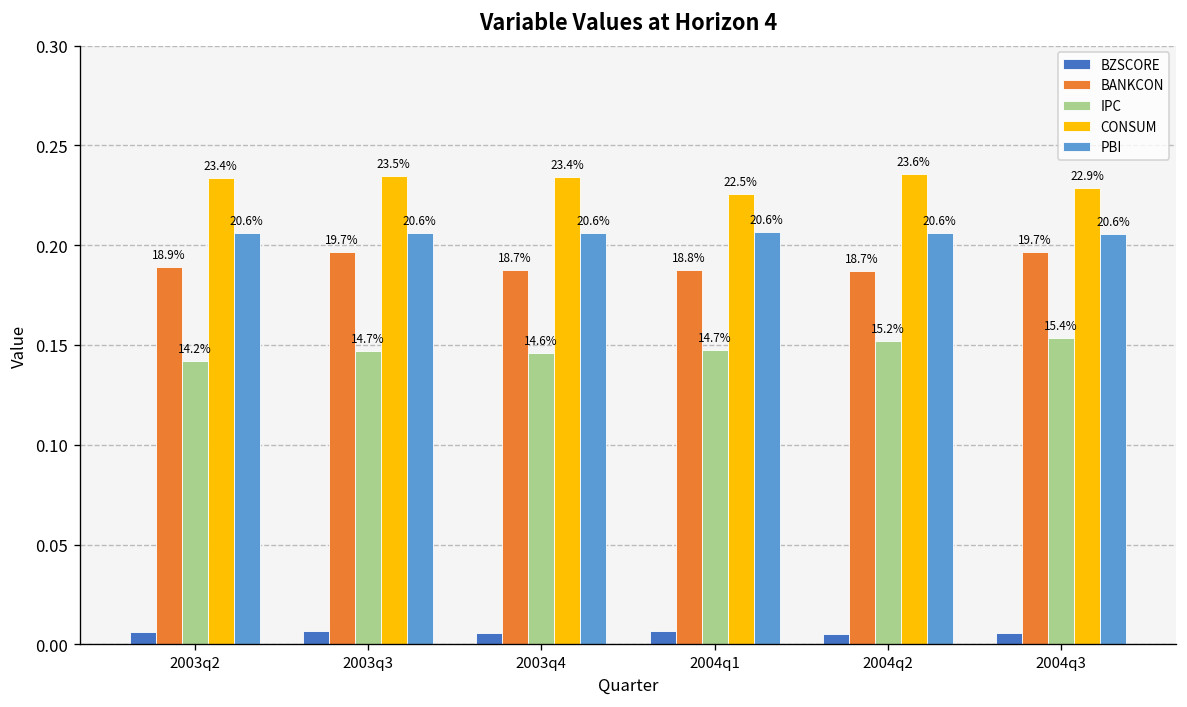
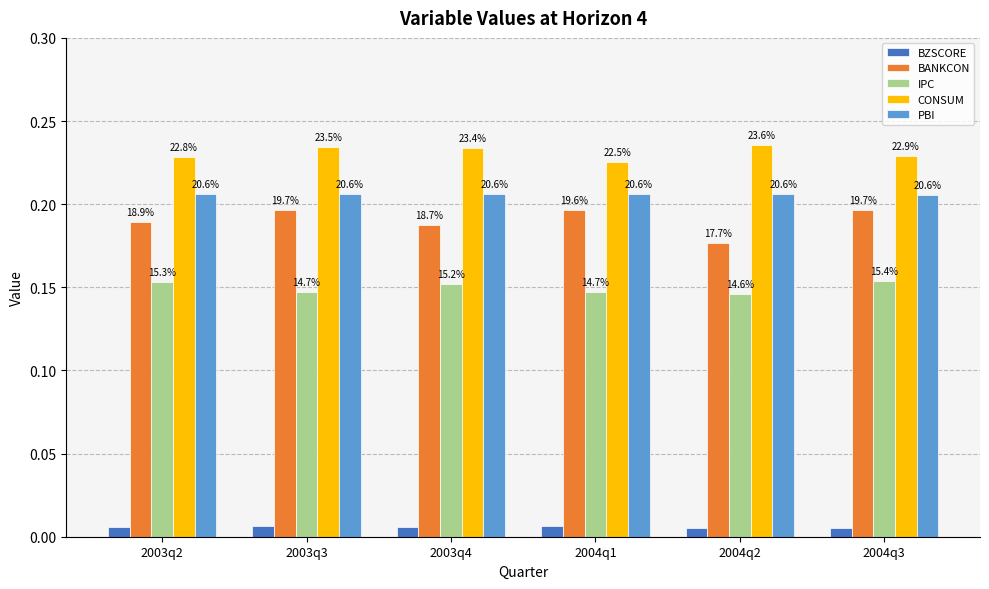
IPC, 2003q2: 14.2% -> 15.3%
CONSUM, 2003q2: 23.4% -> 22.8%
IPC, 2003q4: 14.6% -> 15.2%
BANKCON, 2004q1: 18.8% -> 19.6%
BANKCON, 2004q2: 18.7% -> 17.7%
IPC, 2004q2: 15.2% -> 14.6%
